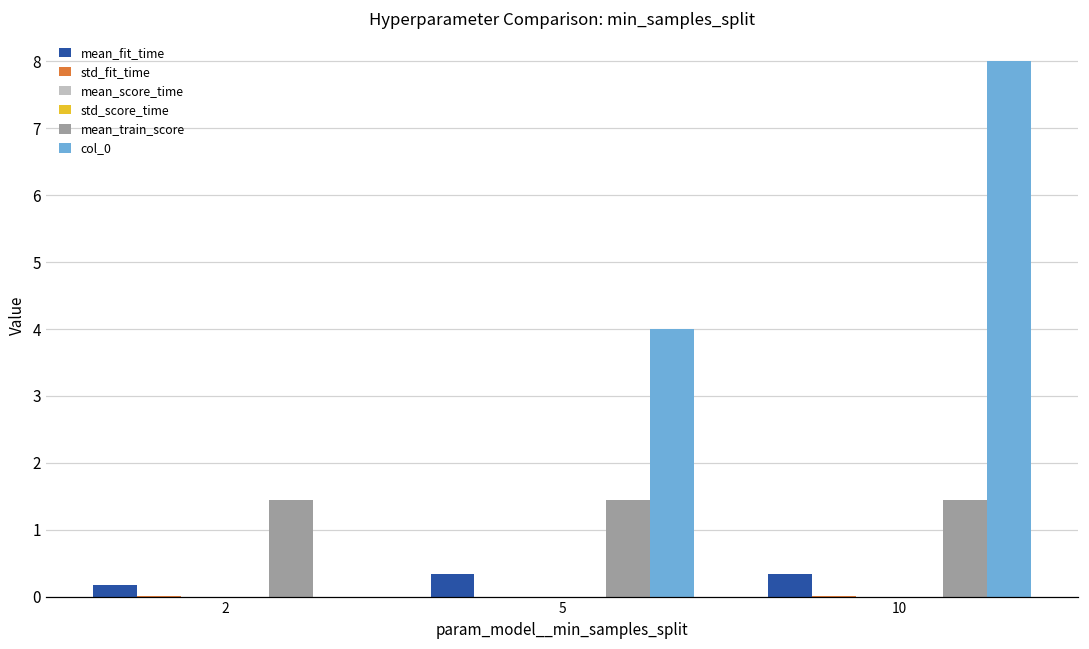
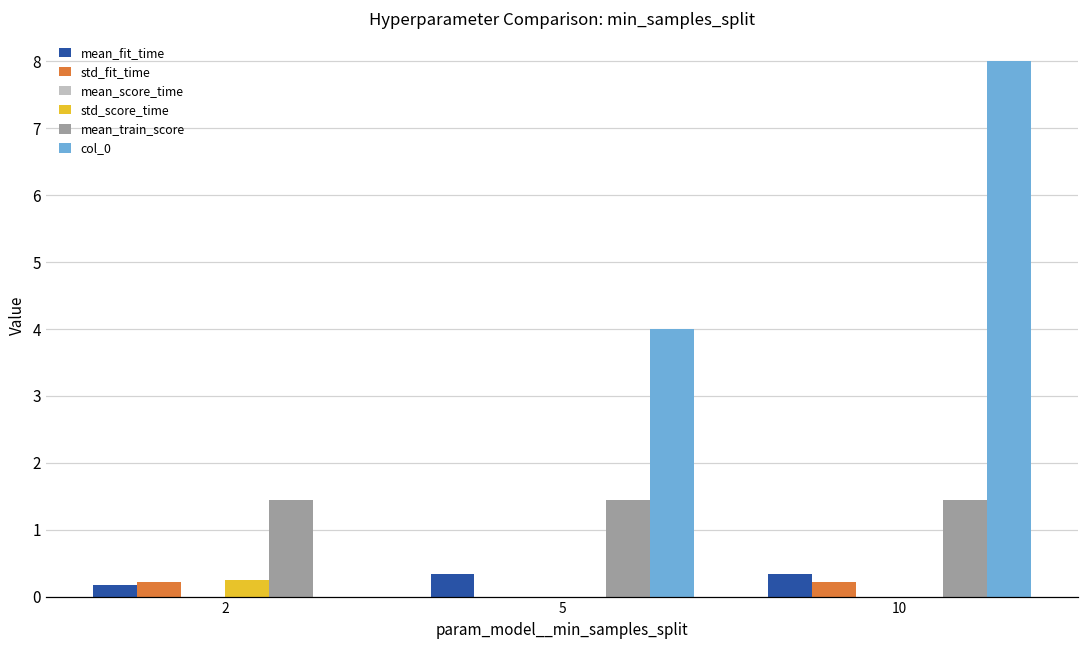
std_fit_time, 2: 0.0 -> 0.2
std_score_time, 2: 0.0 -> 0.2
std_fit_time, 10: 0.0 -> 0.2
